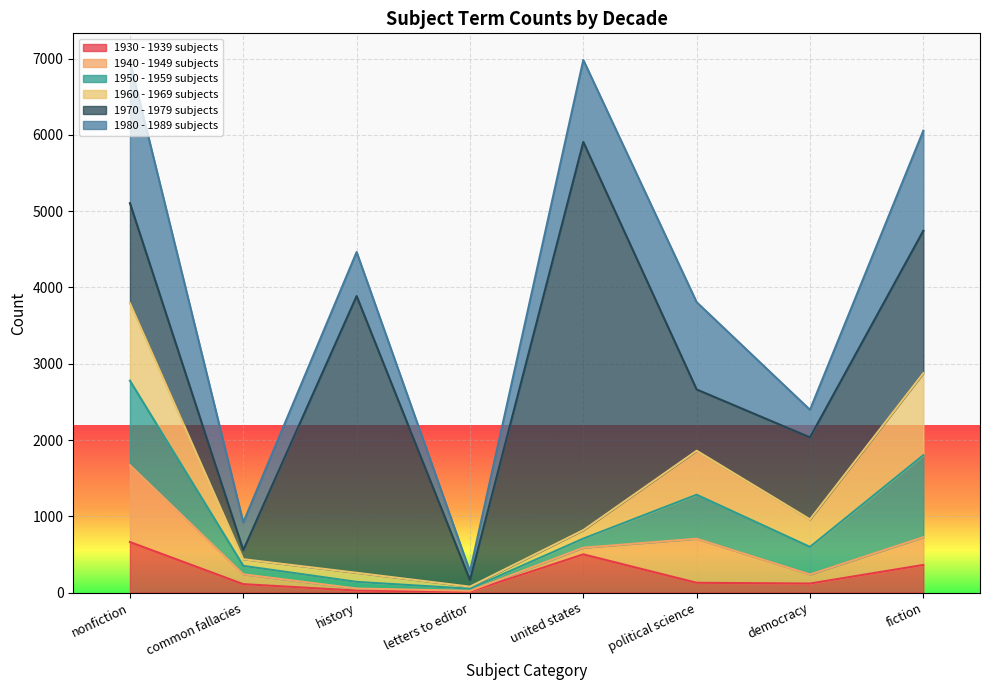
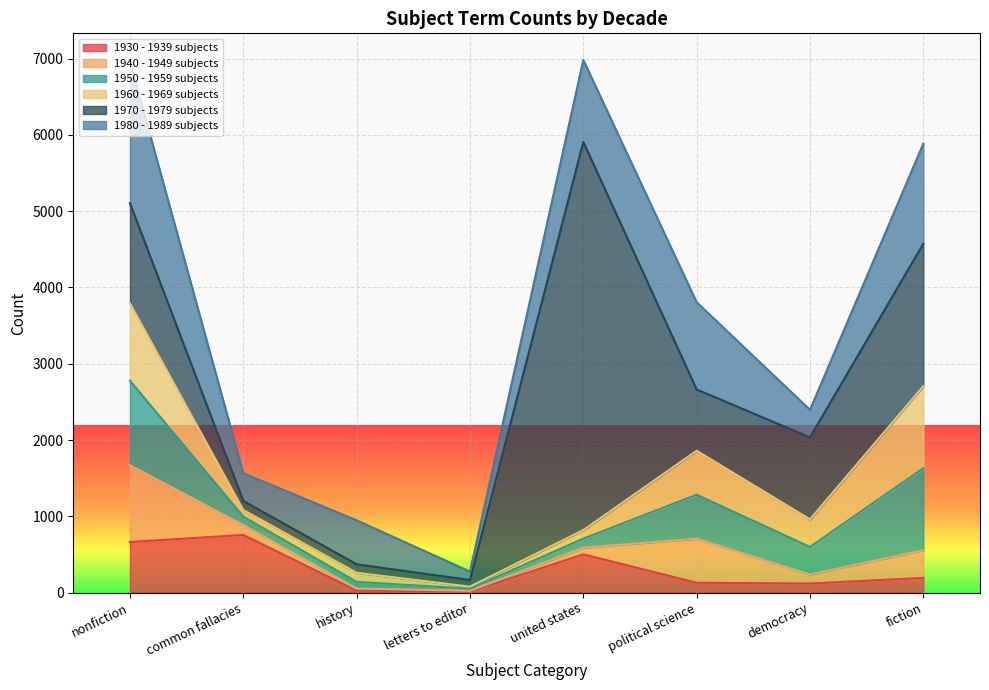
1930 - 1939 subjects, common fallacies: 100 -> 800
1970 - 1979 subjects, history: 3600 -> 100
1930 - 1939 subjects, fiction: 400 -> 200
